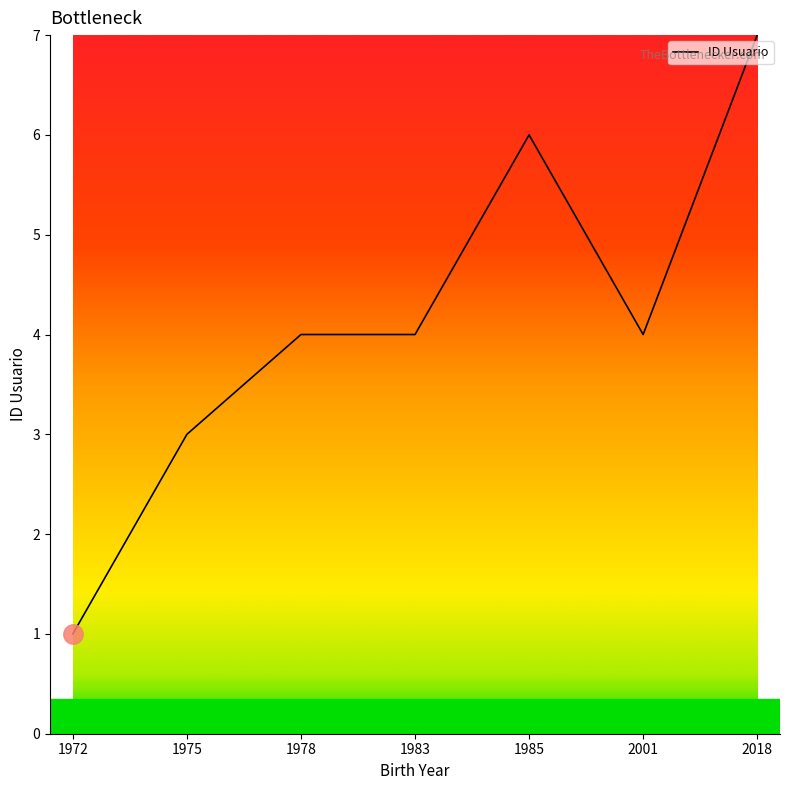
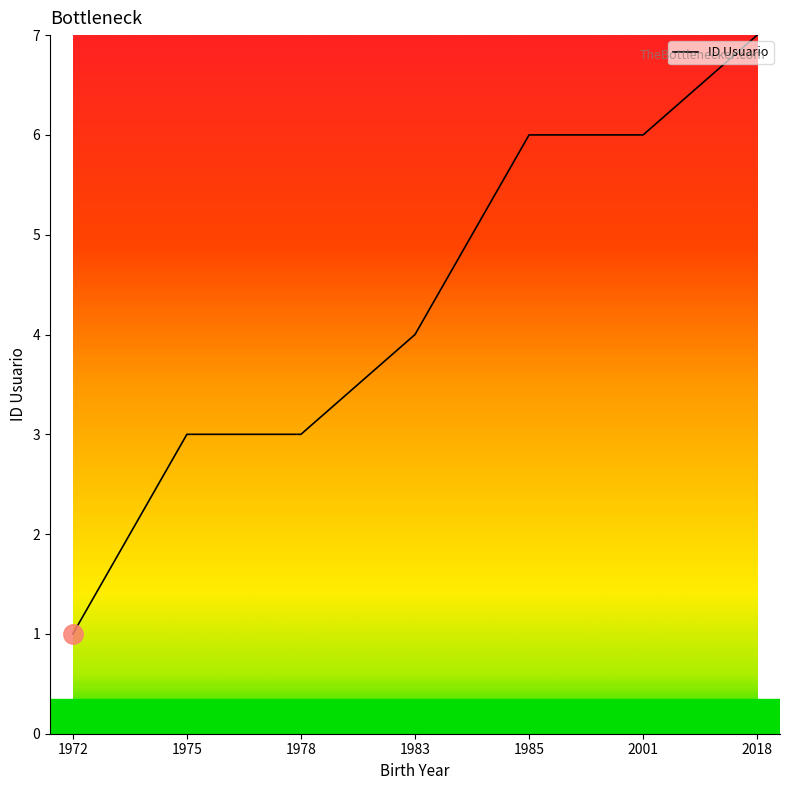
ID Usuario, 1978: 4 -> 3
ID Usuario, 2001: 4 -> 6
